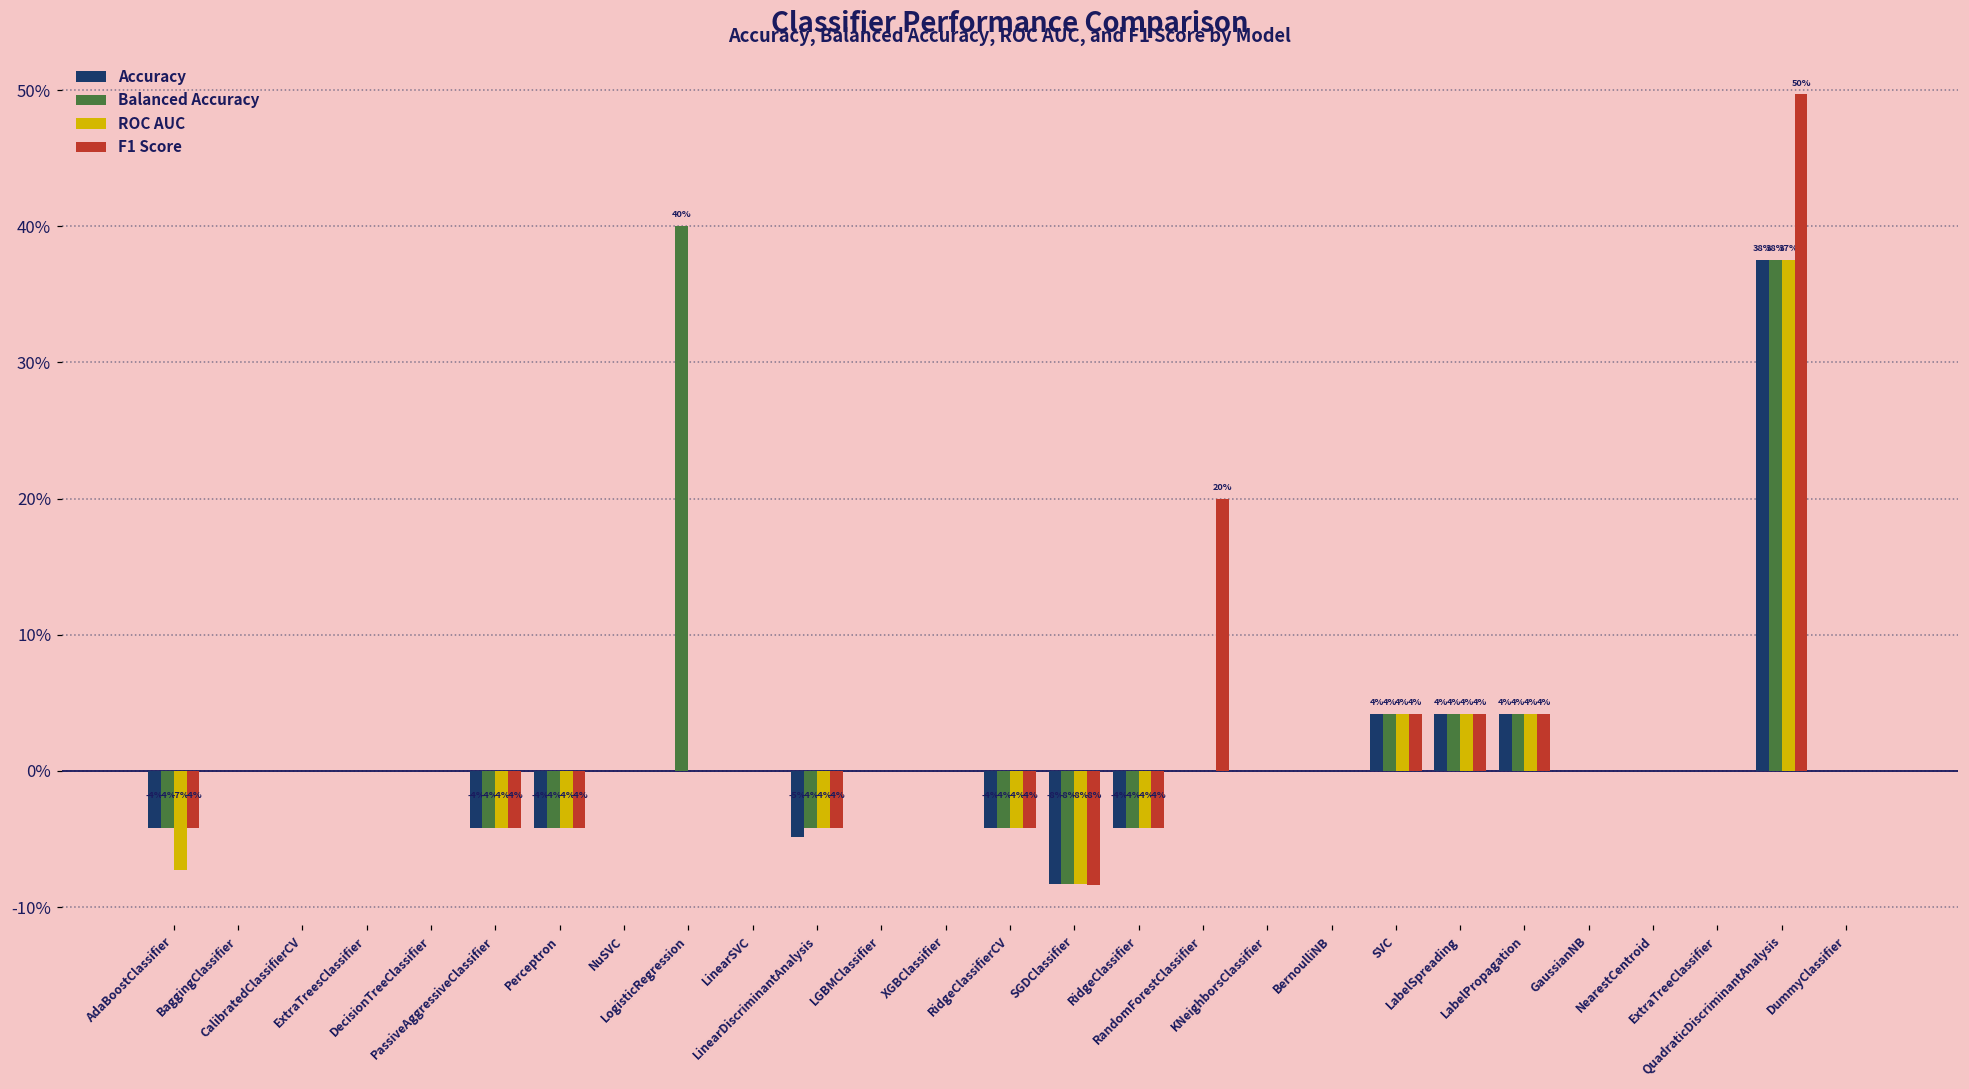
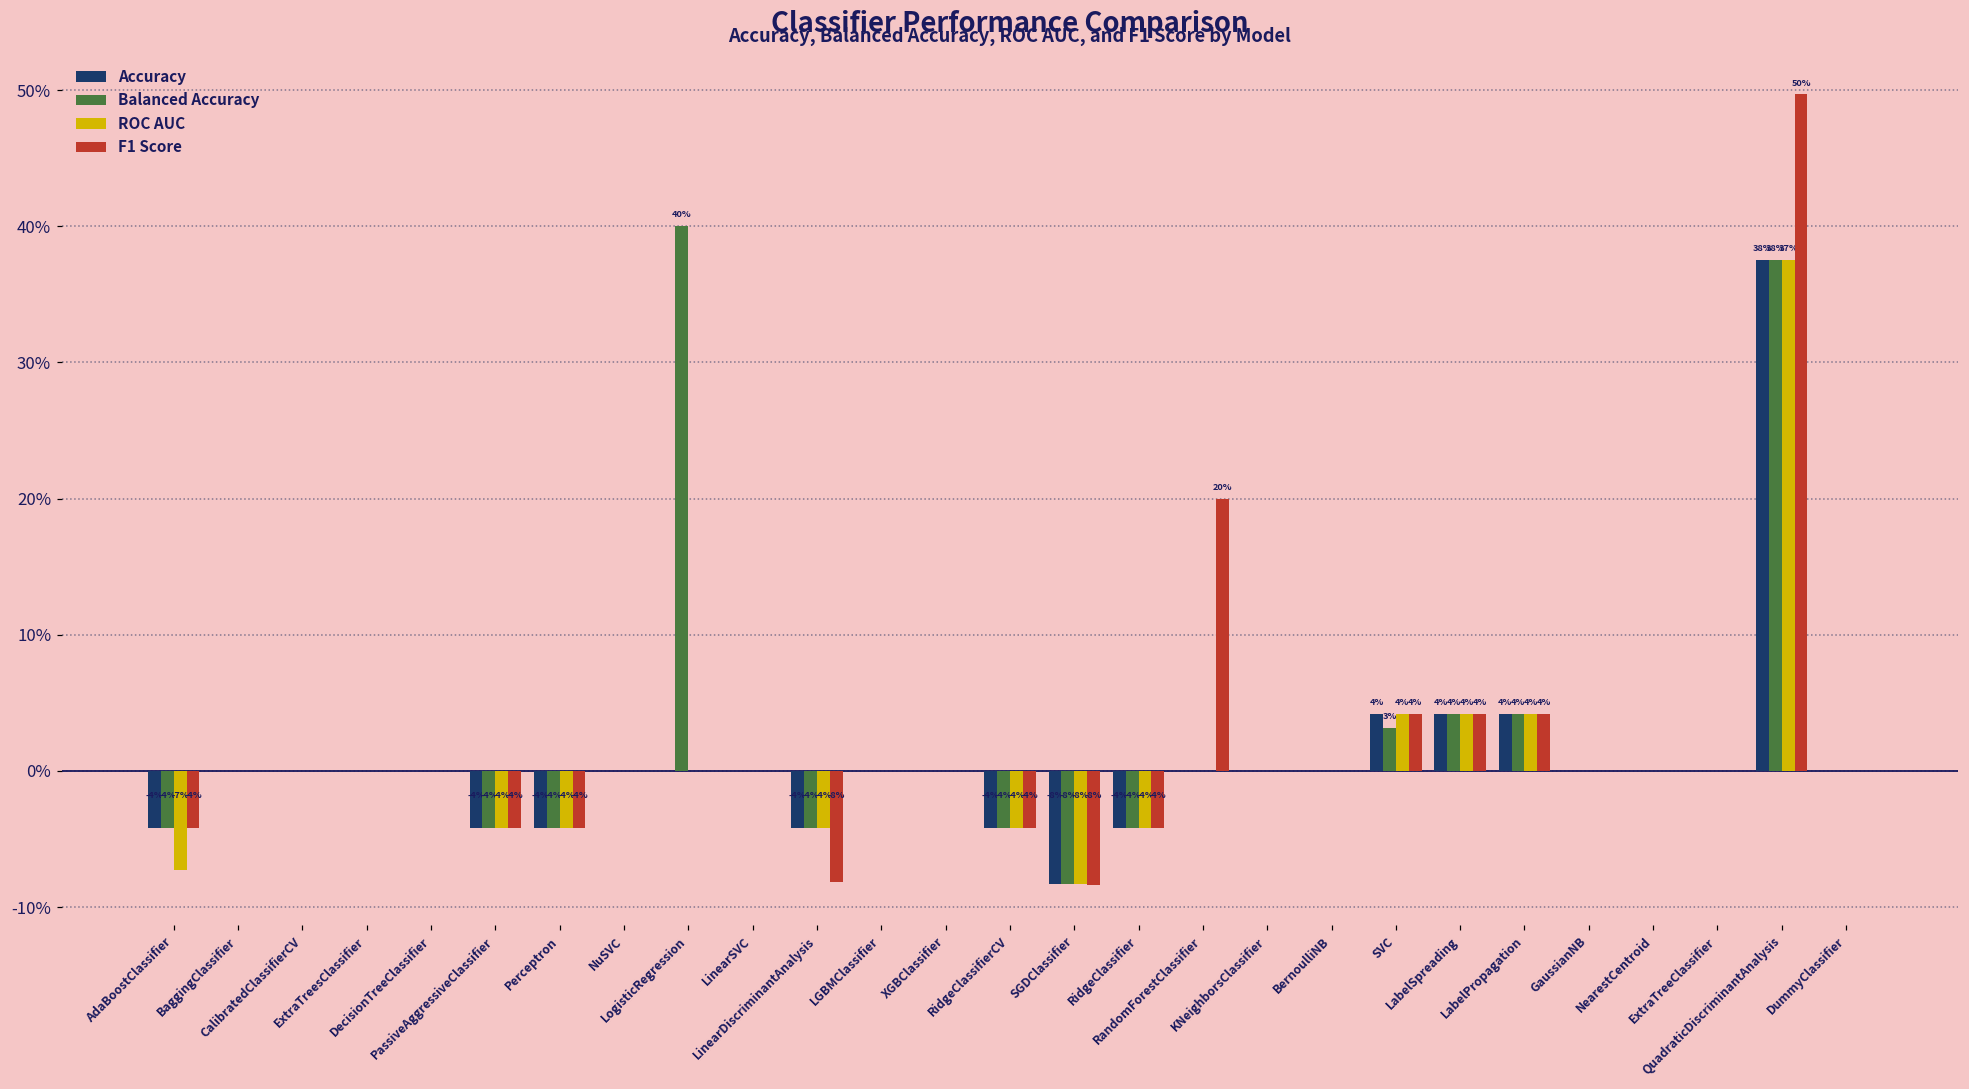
Accuracy, LinearDiscriminantAnalysis: -4.9% -> -4.2%
F1 Score, LinearDiscriminantAnalysis: -4% -> -8%
Balanced Accuracy, SVC: 4% -> 3%
